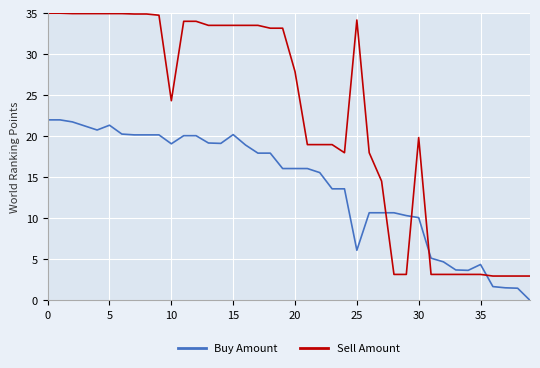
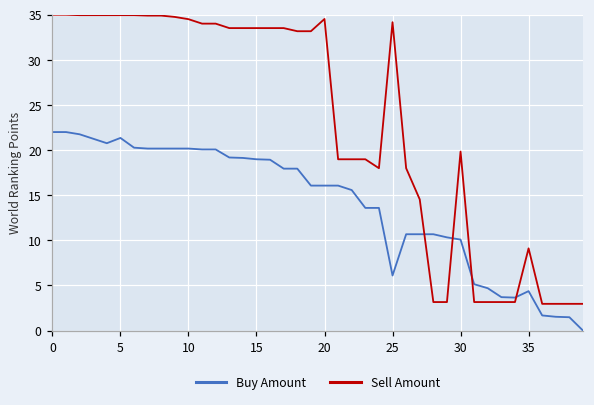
Buy Amount, 10: 19 -> 20
Sell Amount, 10: 24 -> 35
Buy Amount, 15: 20 -> 19
Sell Amount, 20: 28 -> 35
Sell Amount, 35: 3 -> 9
